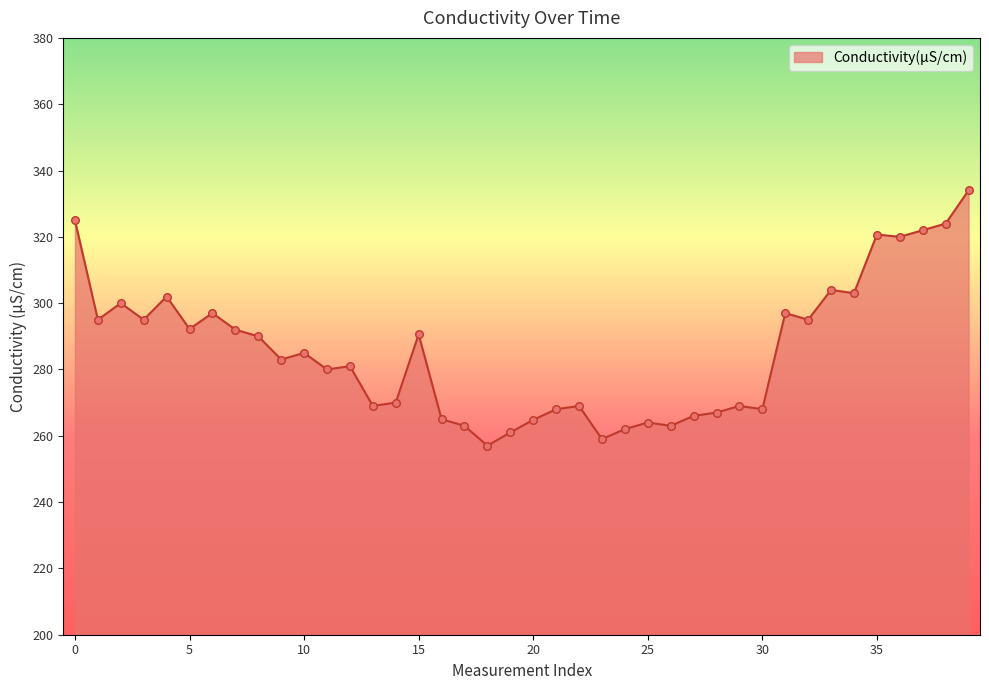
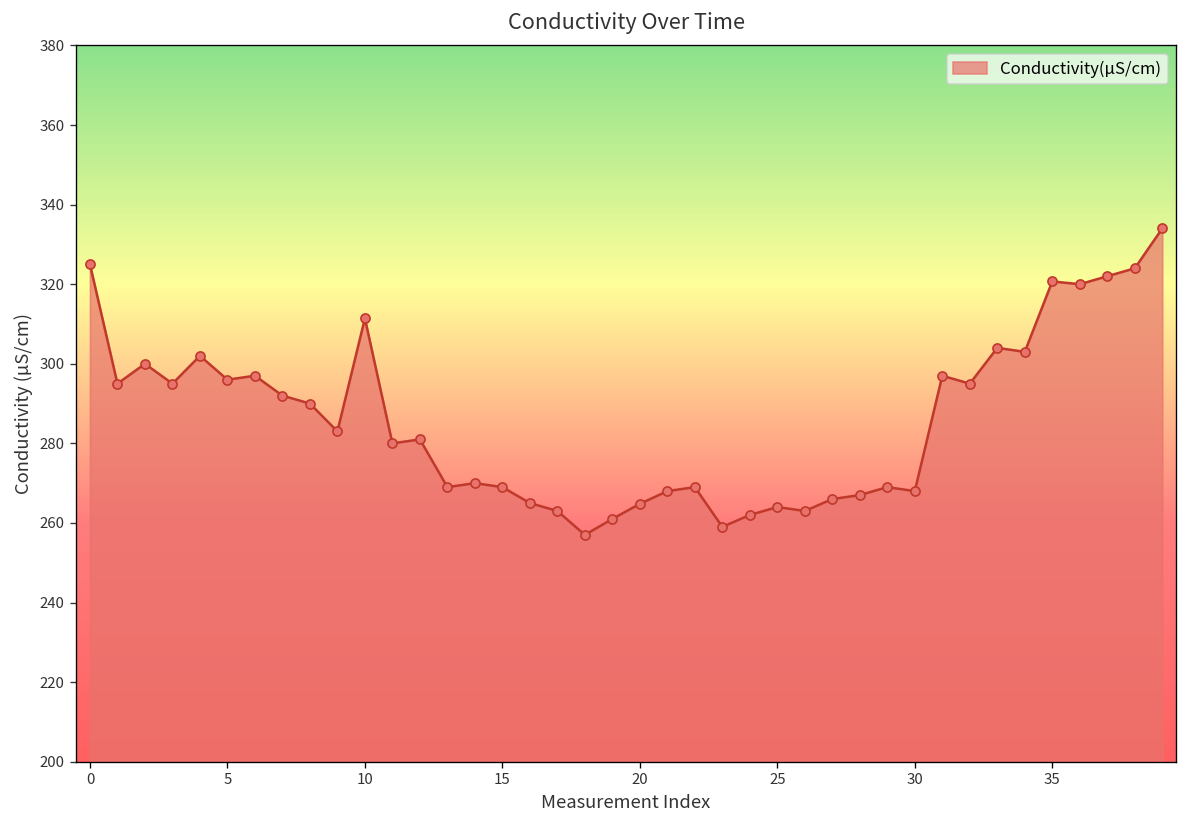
5: 292 -> 296
10: 285 -> 311
15: 291 -> 269
